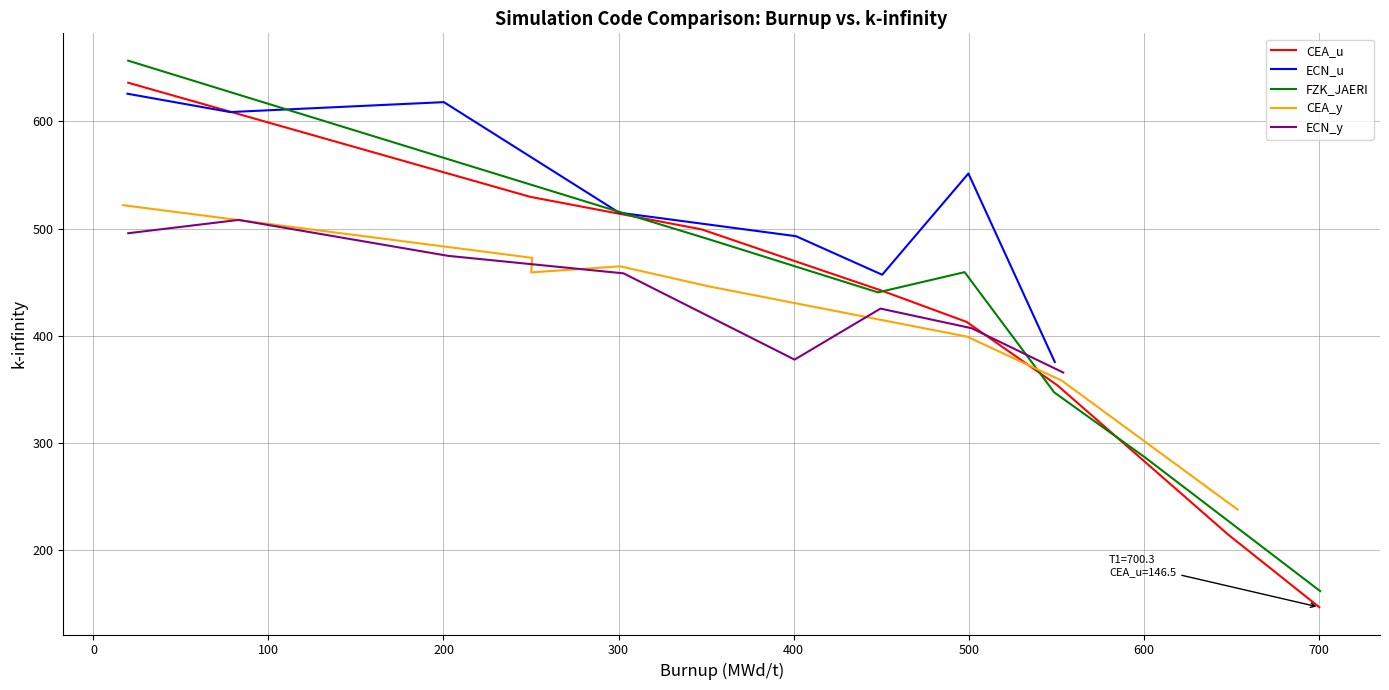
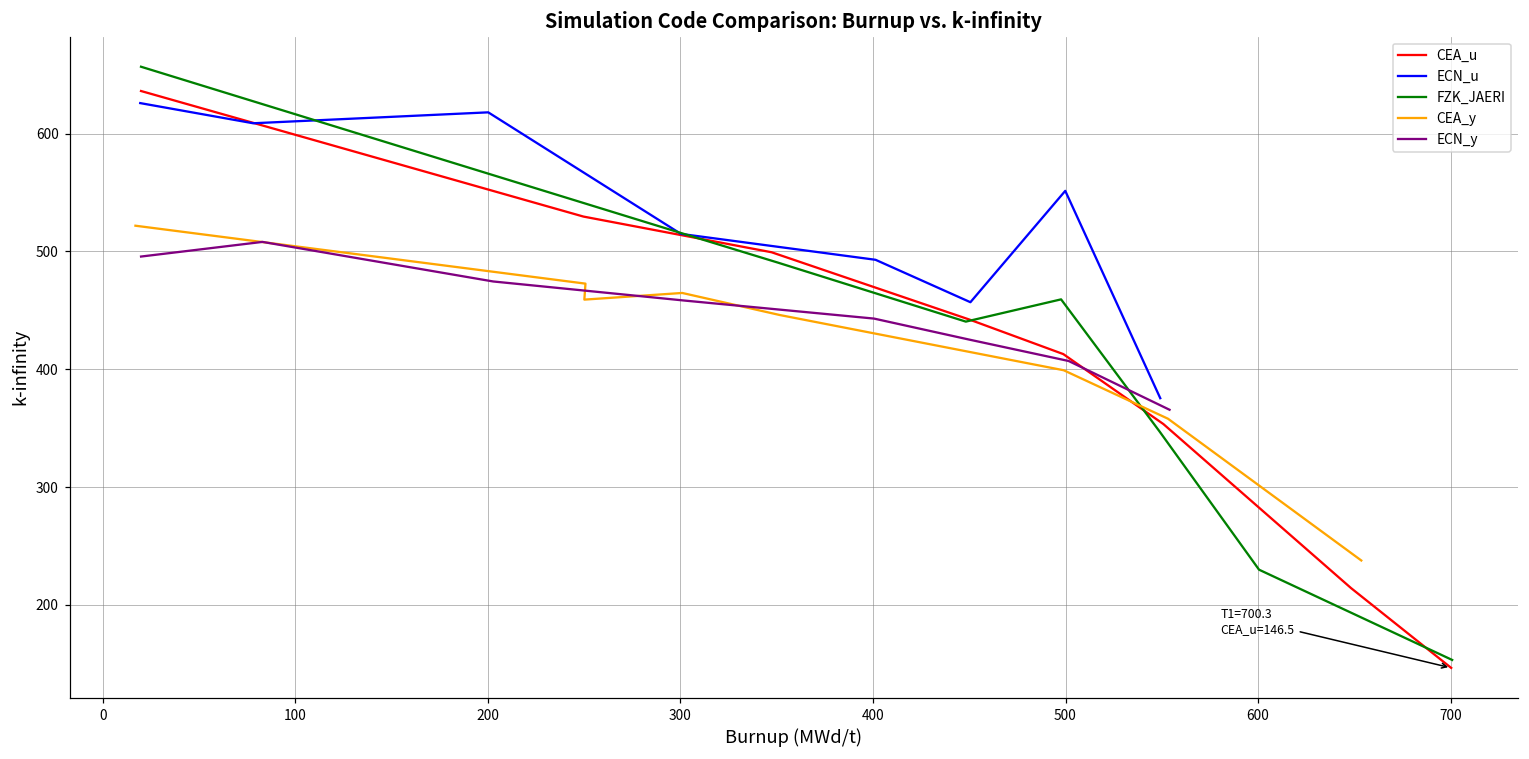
ECN_y, 400: 378 -> 443
FZK_JAERI, 600: 287 -> 230
FZK_JAERI, 700: 162 -> 153
